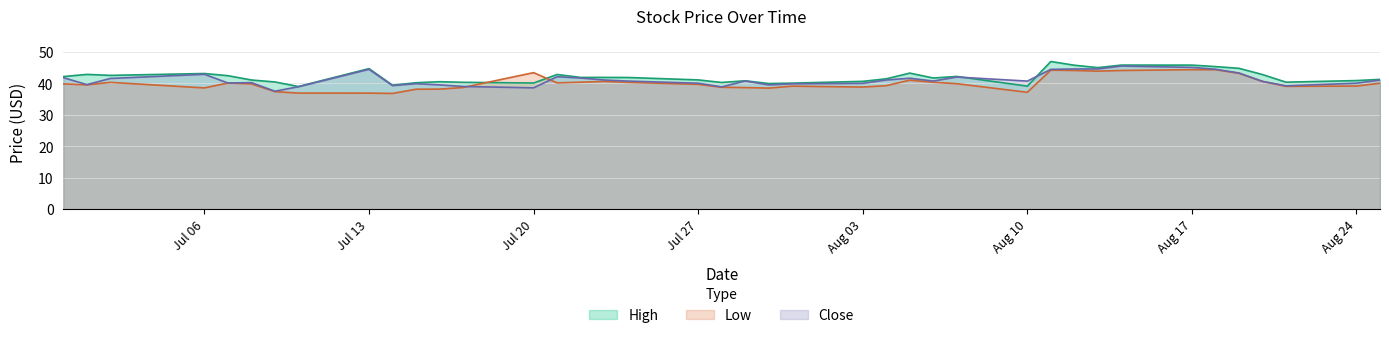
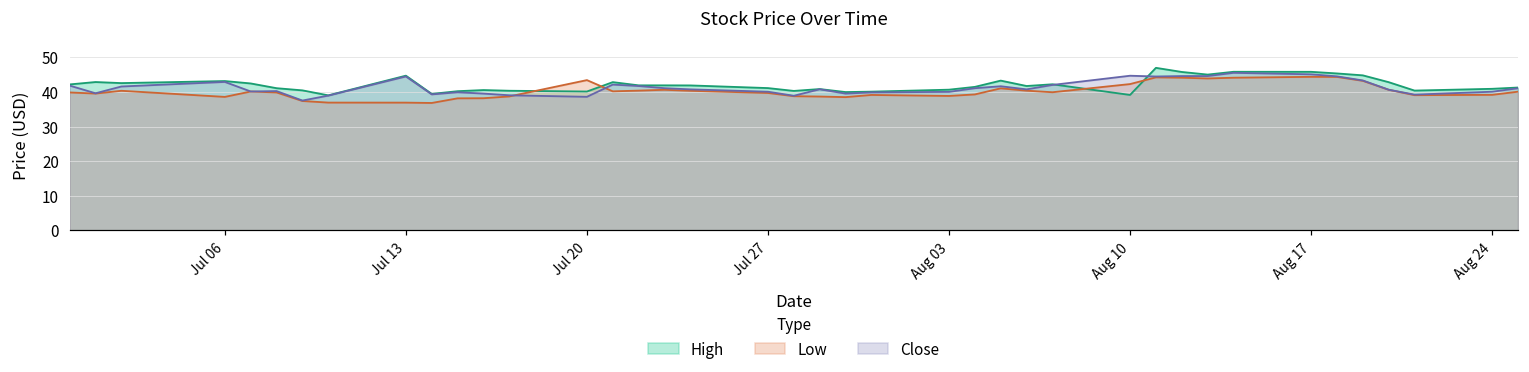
Low, Aug 10: 37 -> 42
Close, Aug 10: 41 -> 45
